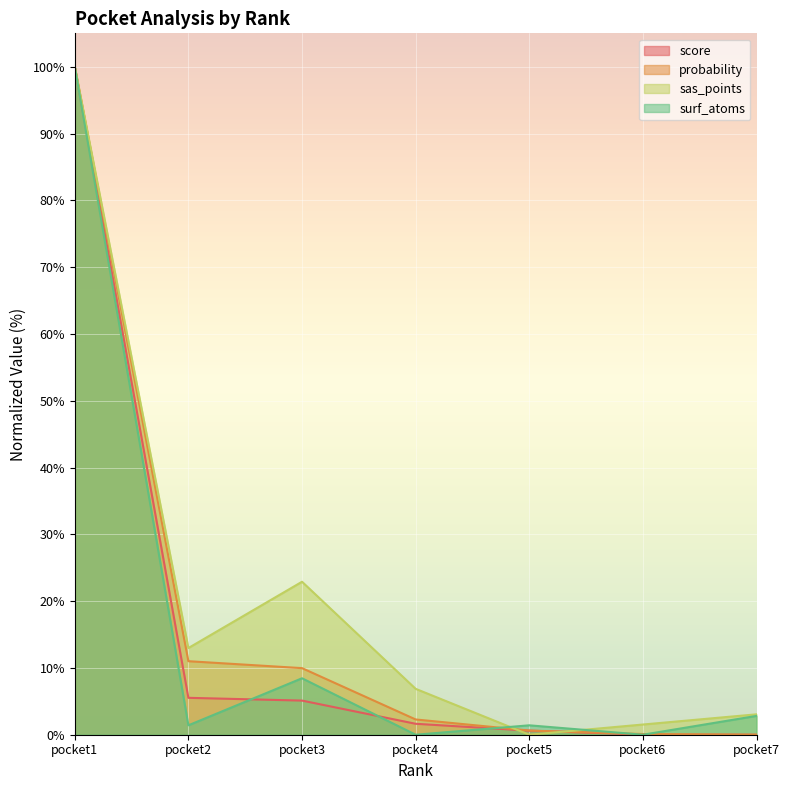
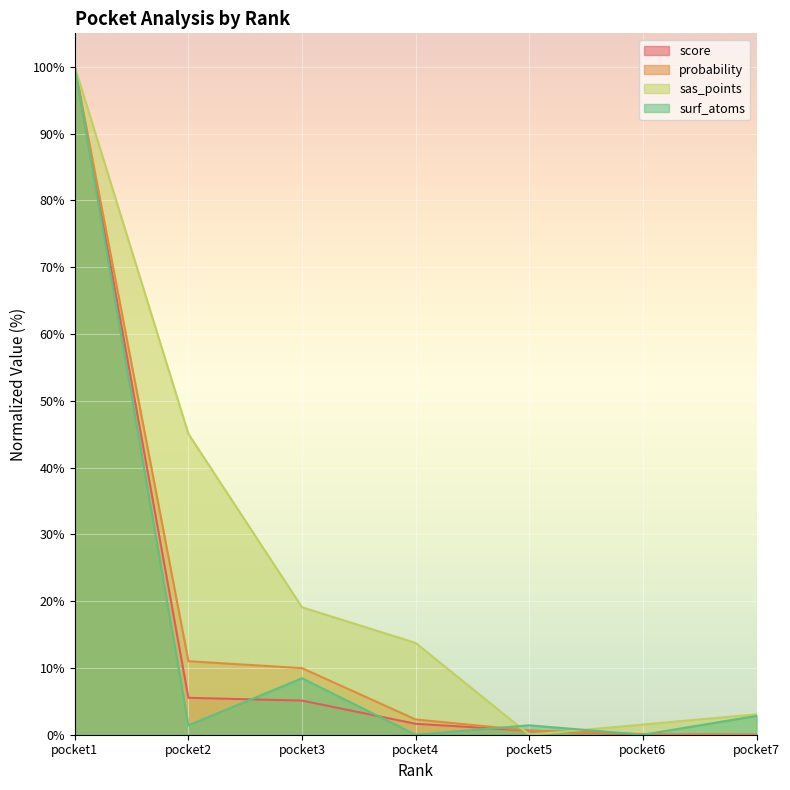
sas_points, pocket2: 13% -> 45%
sas_points, pocket3: 23% -> 19%
sas_points, pocket4: 7% -> 14%
